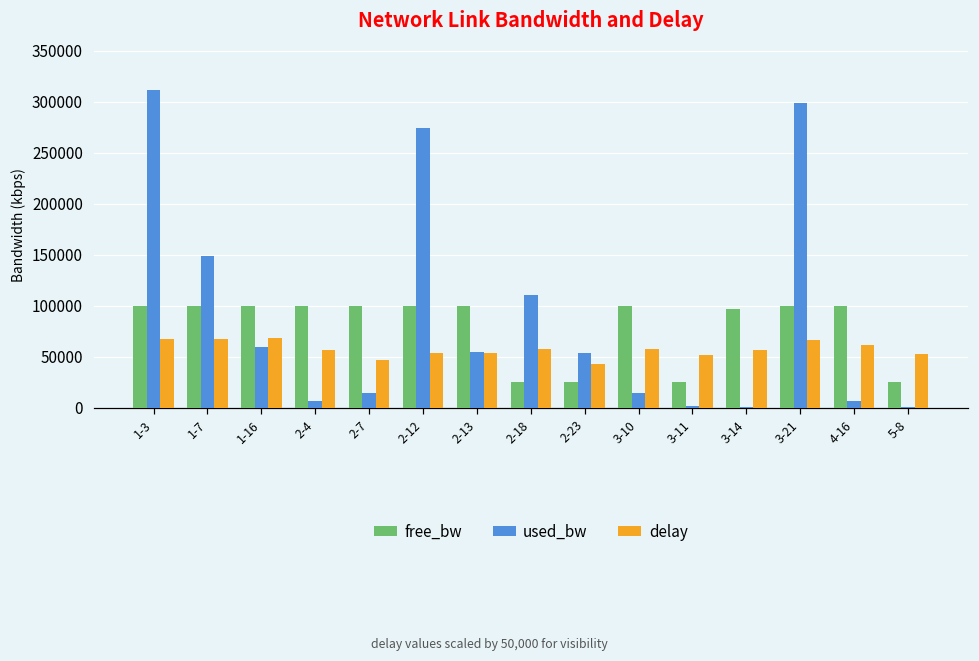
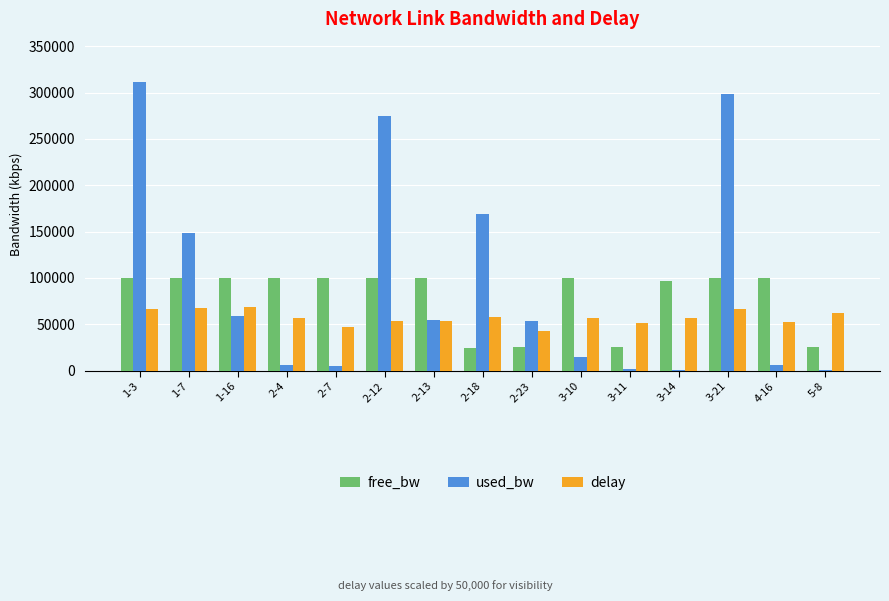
used_bw, 2-7: 10000 -> 0
used_bw, 2-18: 110000 -> 170000
delay, 4-16: 60000 -> 50000
delay, 5-8: 50000 -> 60000
